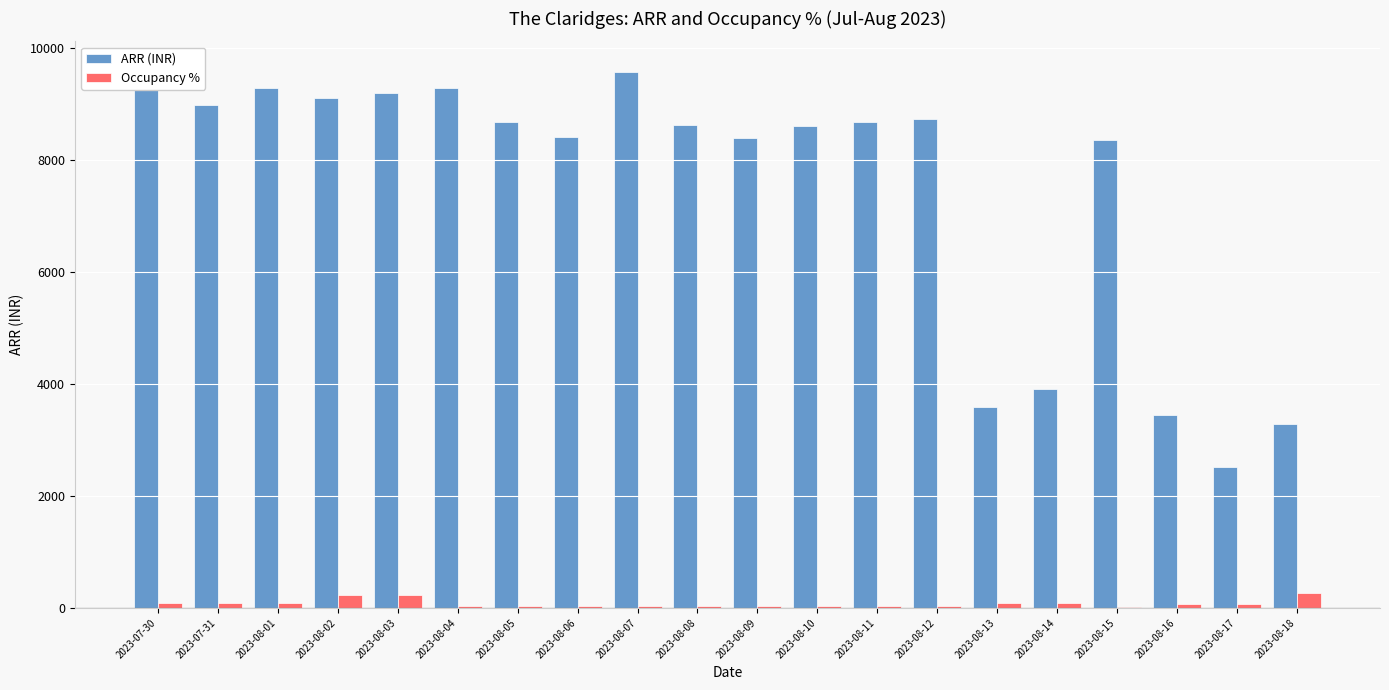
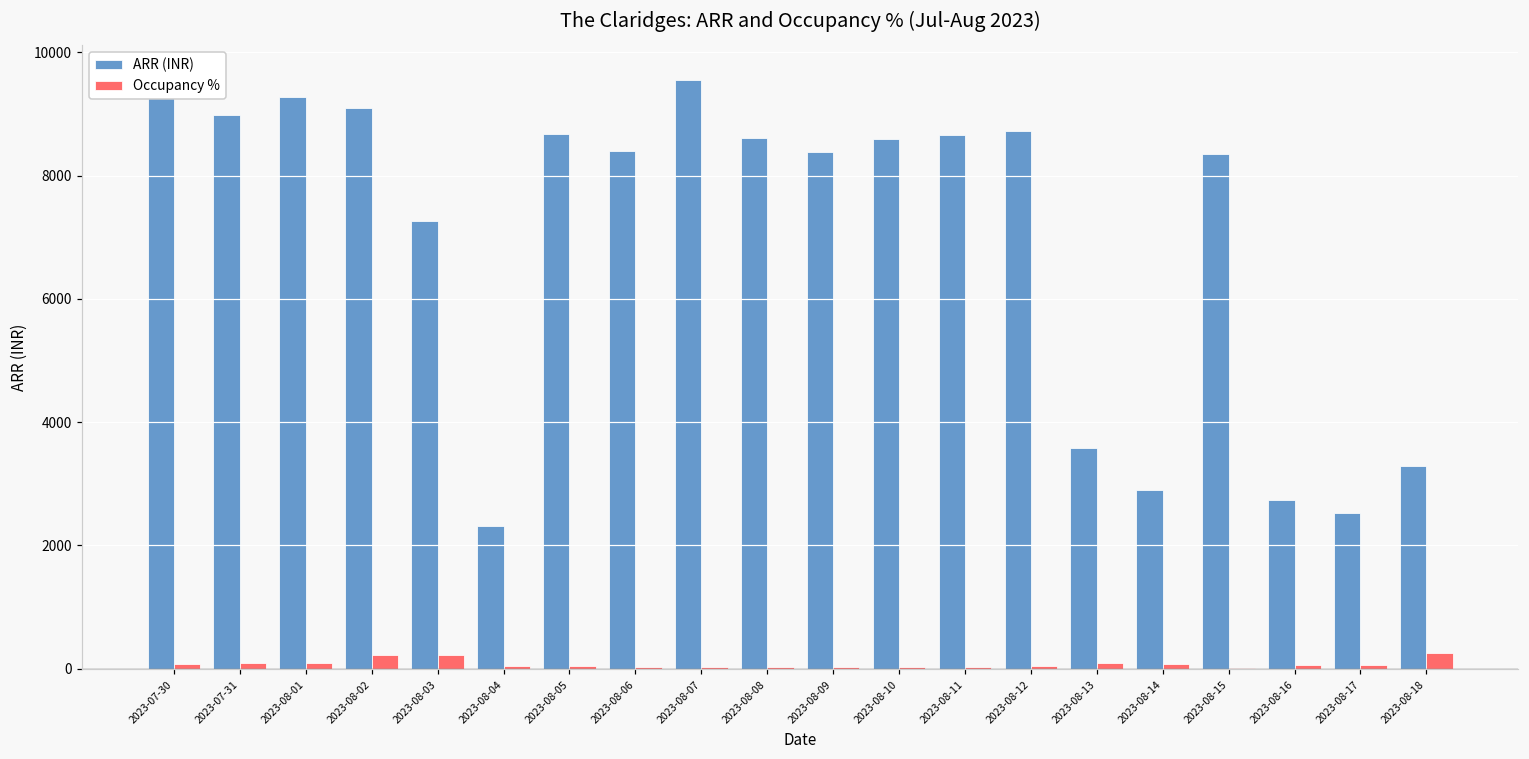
ARR (INR), 2023-08-03: 9200 -> 7300
ARR (INR), 2023-08-04: 9300 -> 2300
ARR (INR), 2023-08-14: 3900 -> 2900
ARR (INR), 2023-08-16: 3400 -> 2700
